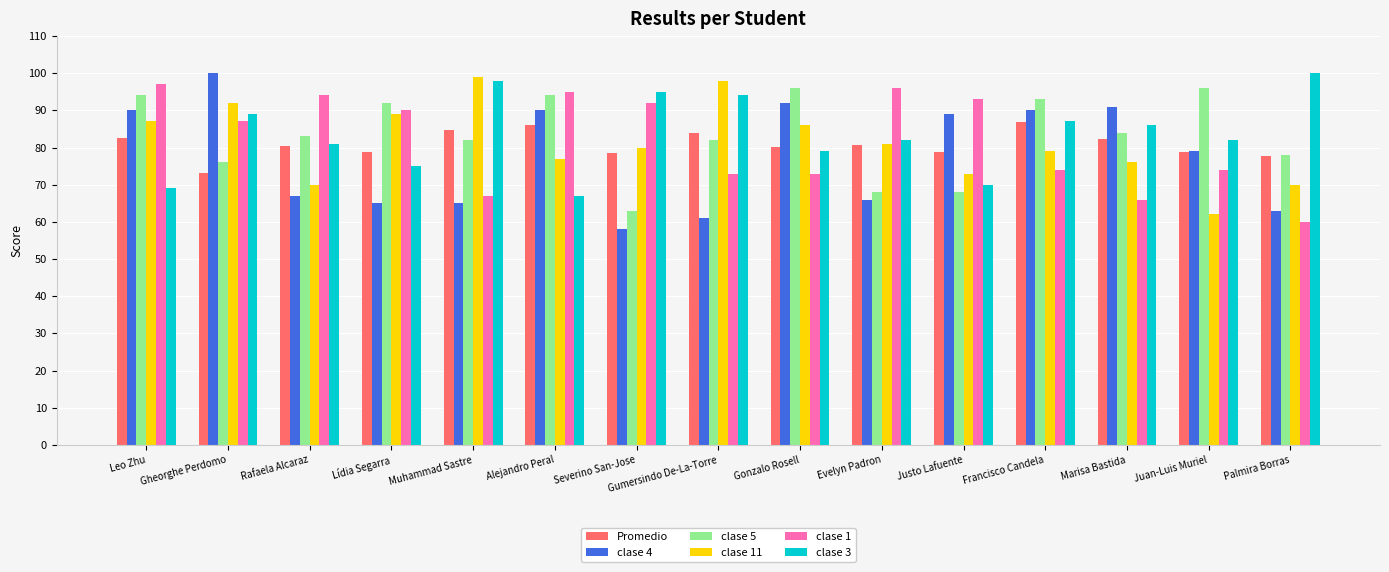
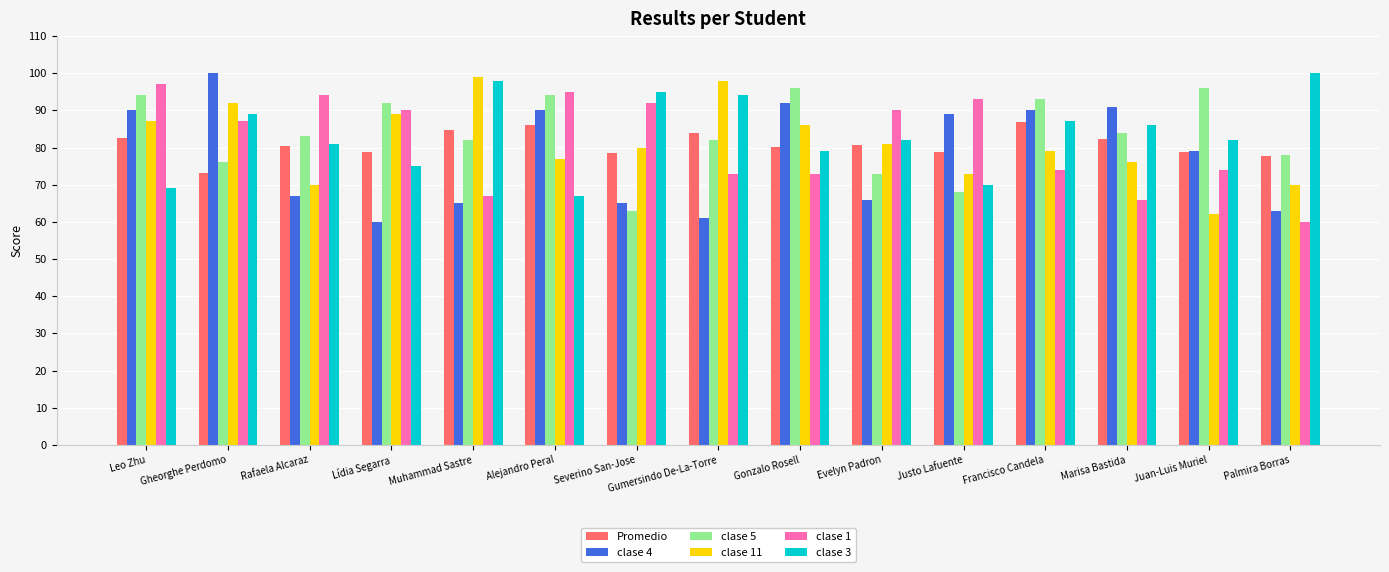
clase 4, Lídia Segarra: 65 -> 60
clase 4, Severino San-Jose: 58 -> 65
clase 5, Evelyn Padron: 68 -> 73
clase 1, Evelyn Padron: 96 -> 90
